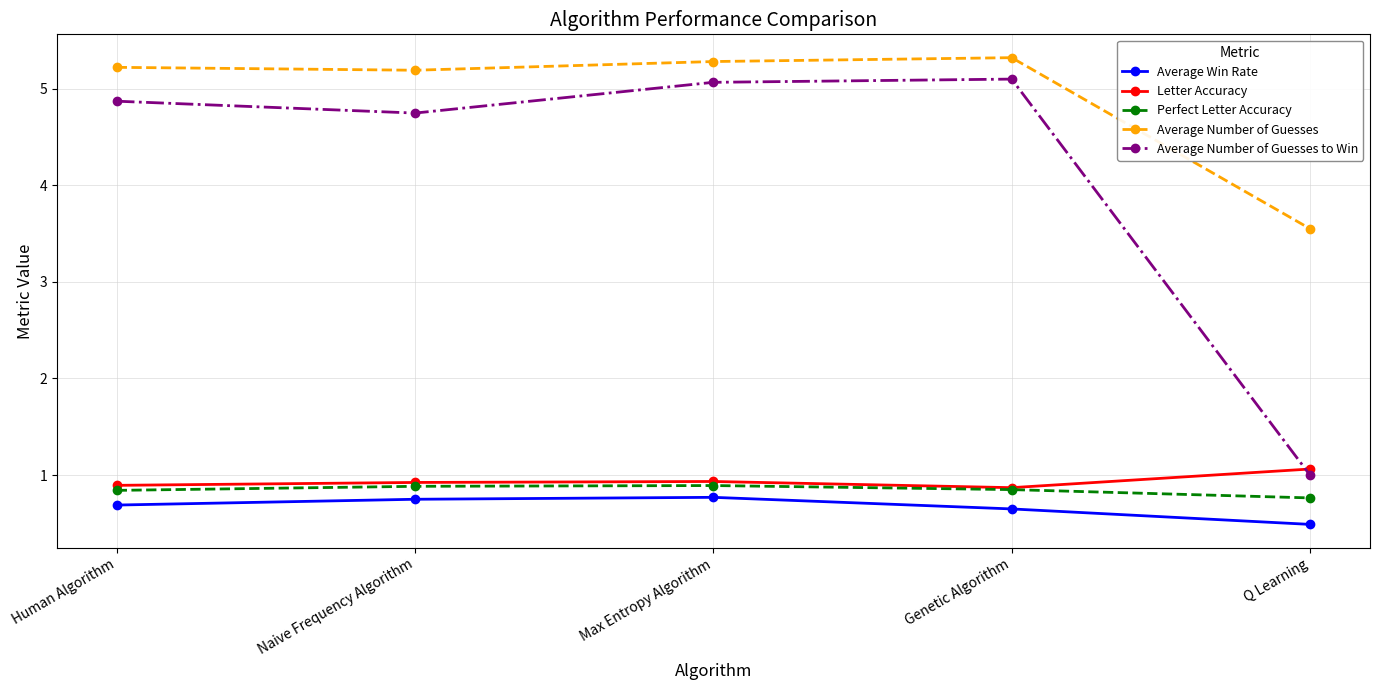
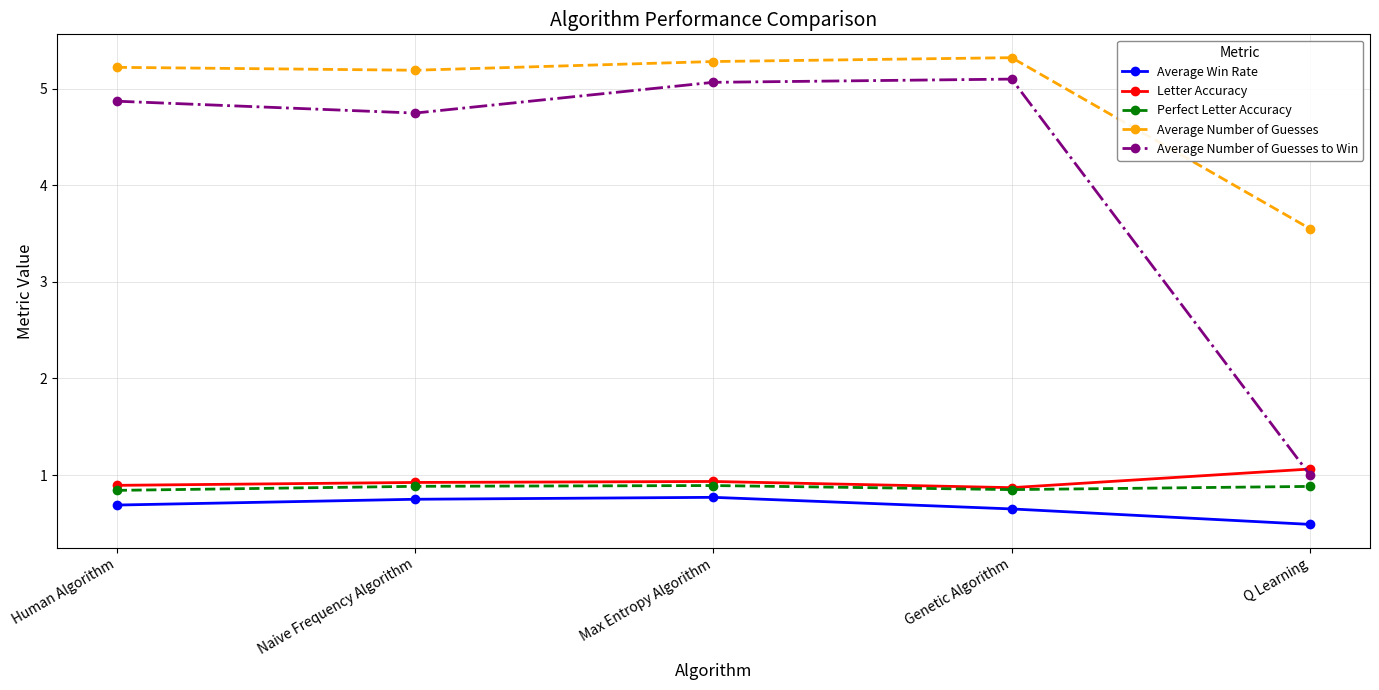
Perfect Letter Accuracy, Q Learning: 0.8 -> 0.9
